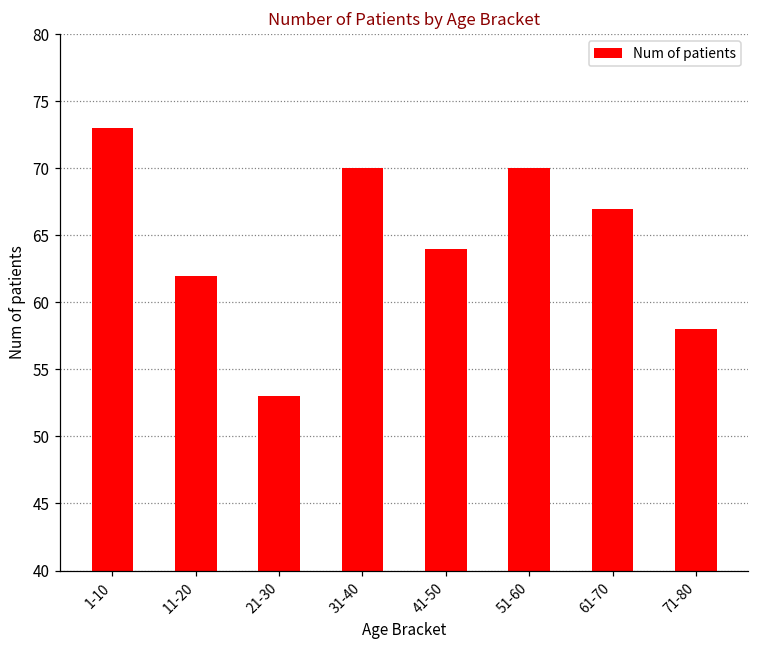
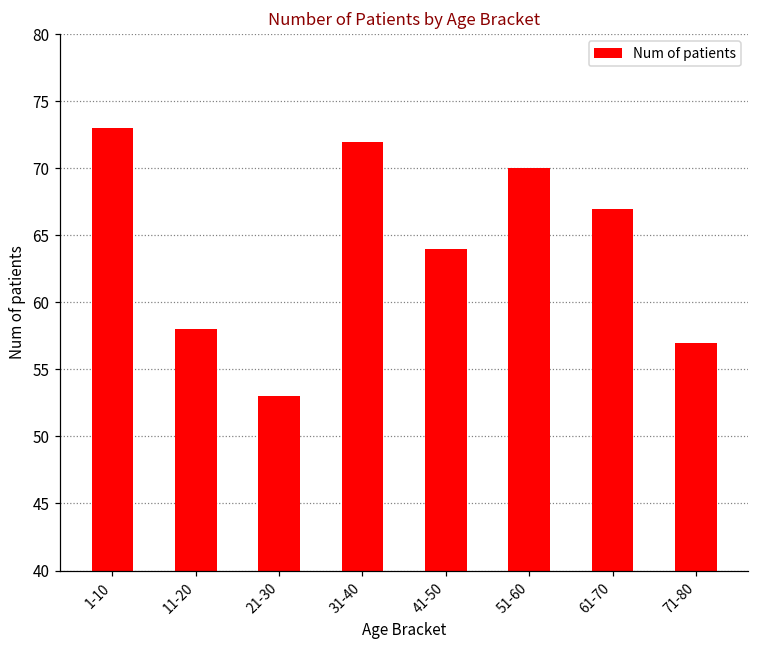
11-20: 62 -> 58
31-40: 70 -> 72
71-80: 58 -> 57
